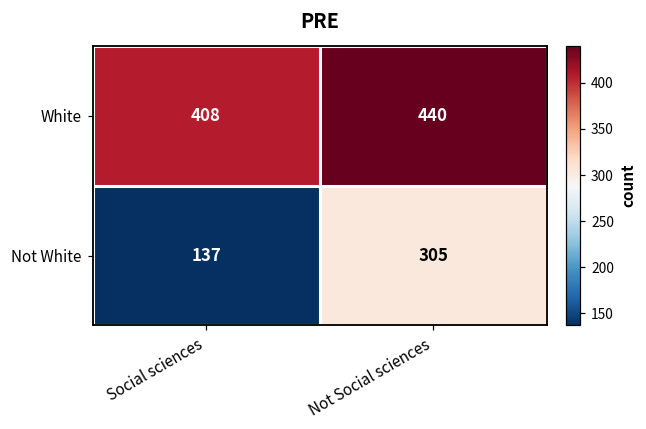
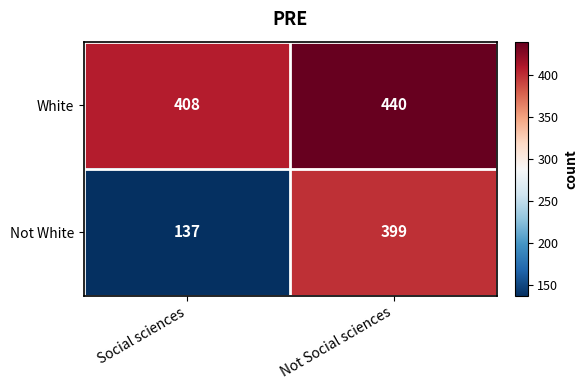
Not White, Not Social sciences: 305 -> 399
